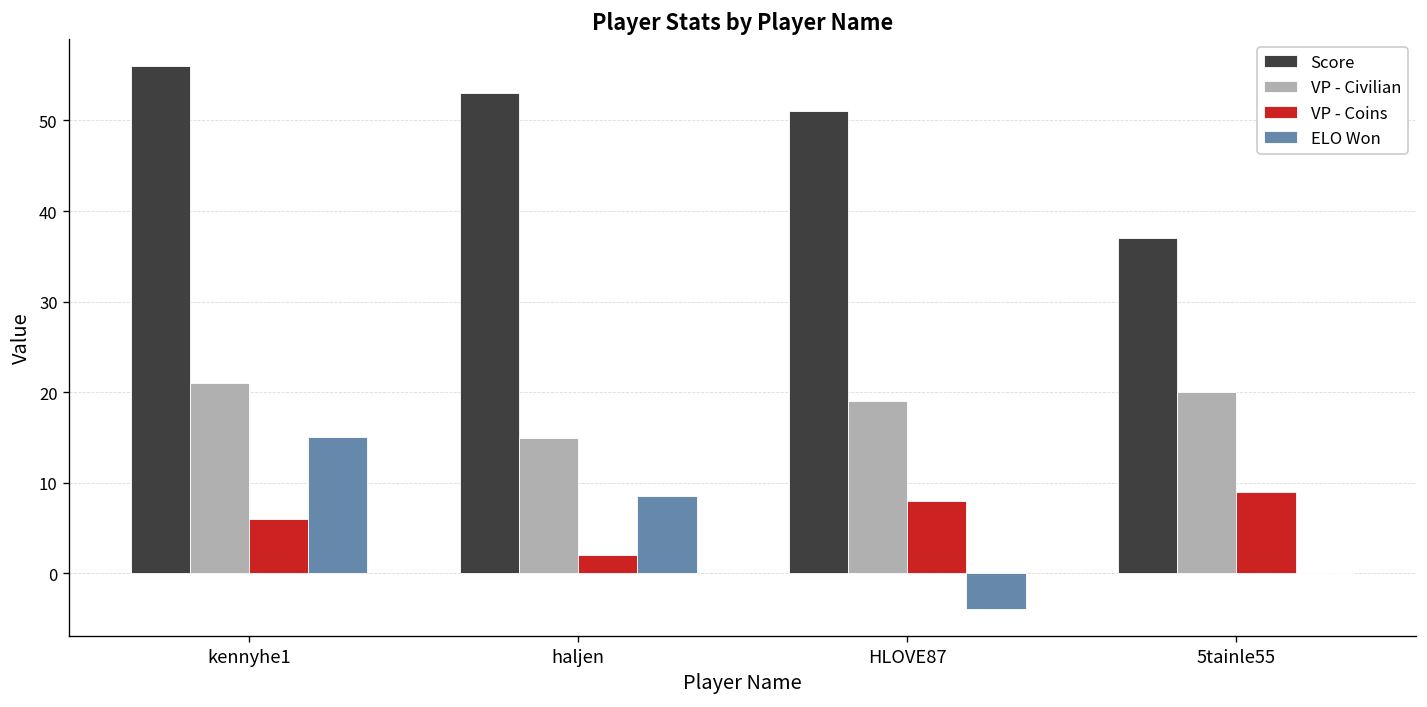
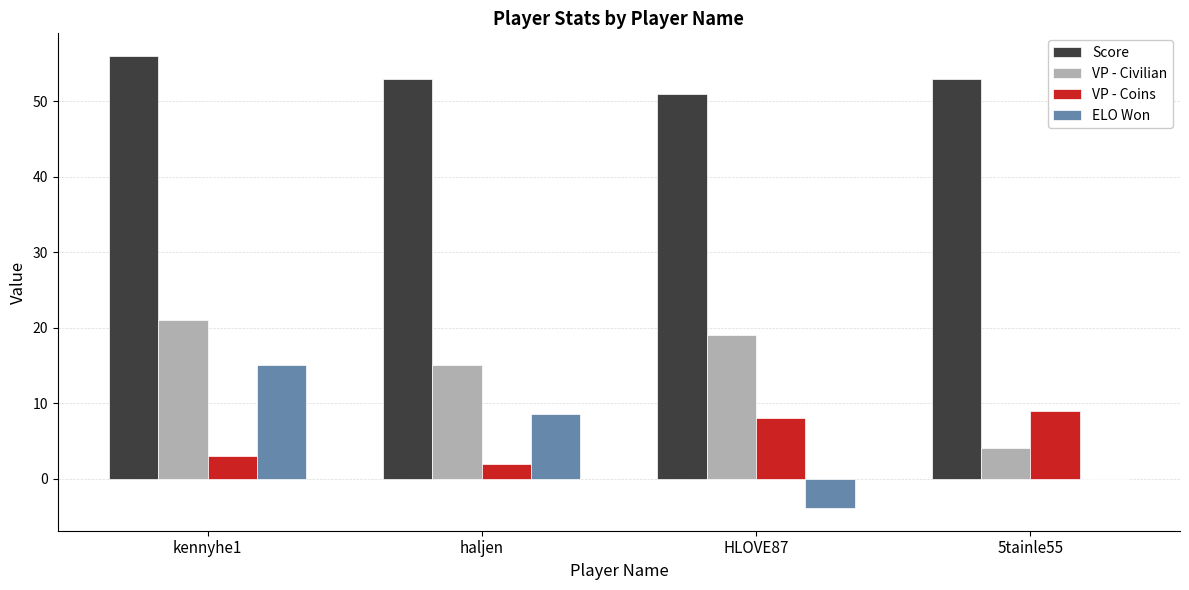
VP - Coins, kennyhe1: 6 -> 3
Score, 5tainle55: 37 -> 53
VP - Civilian, 5tainle55: 20 -> 4
